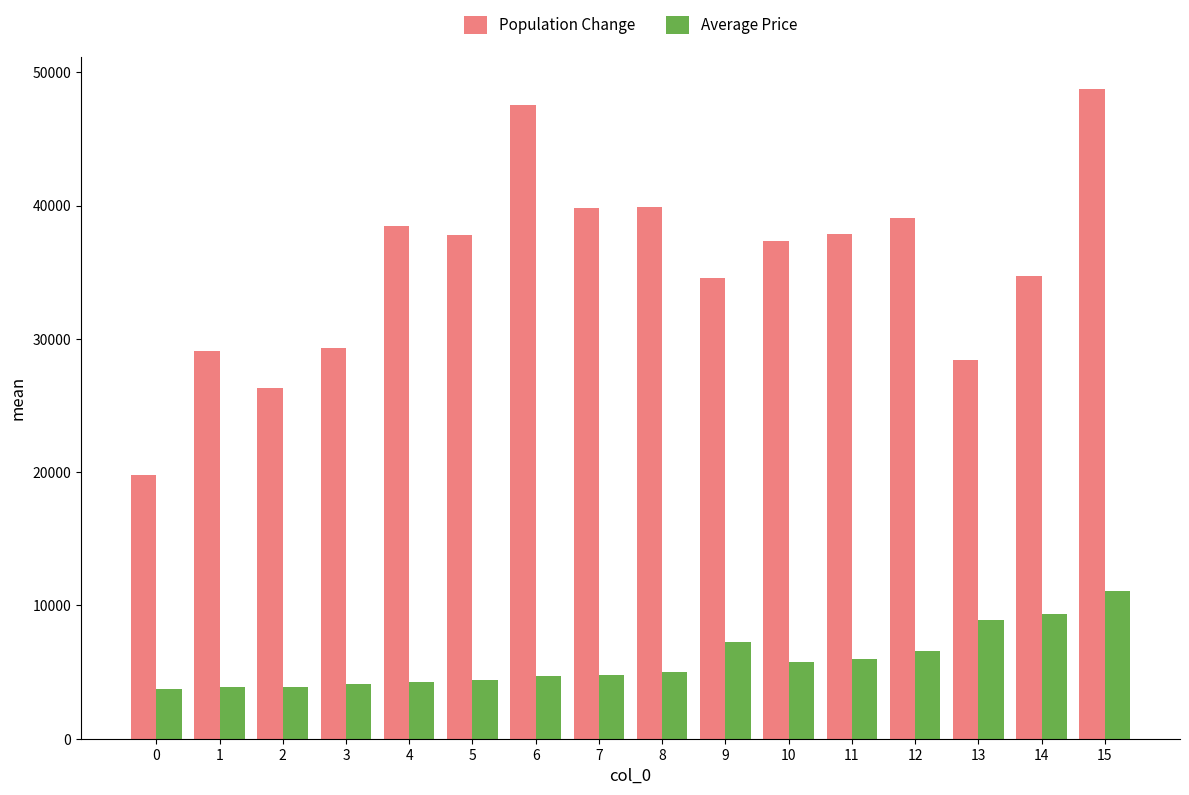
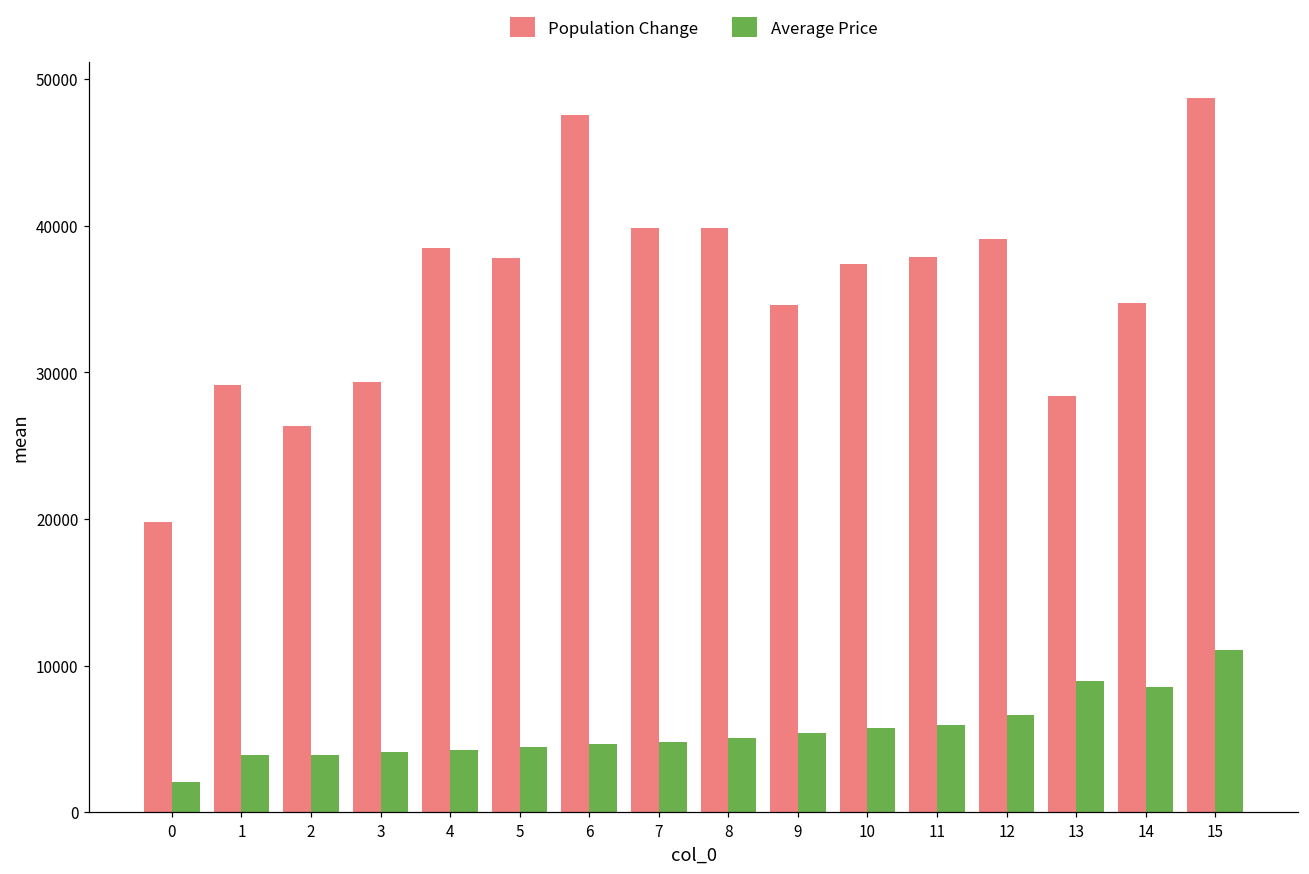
Average Price, 0: 3700 -> 2100
Average Price, 9: 7300 -> 5400
Average Price, 14: 9300 -> 8500
